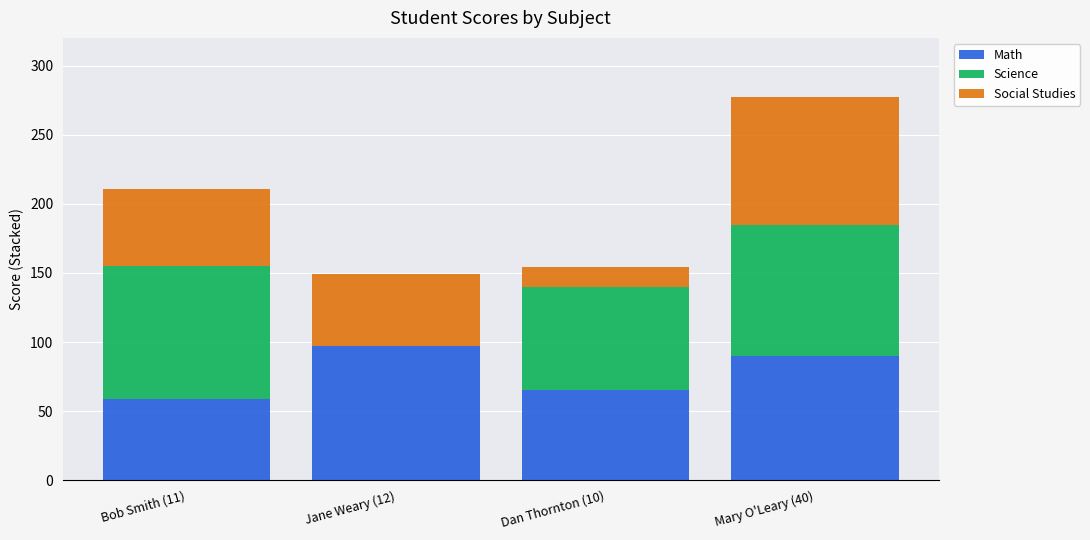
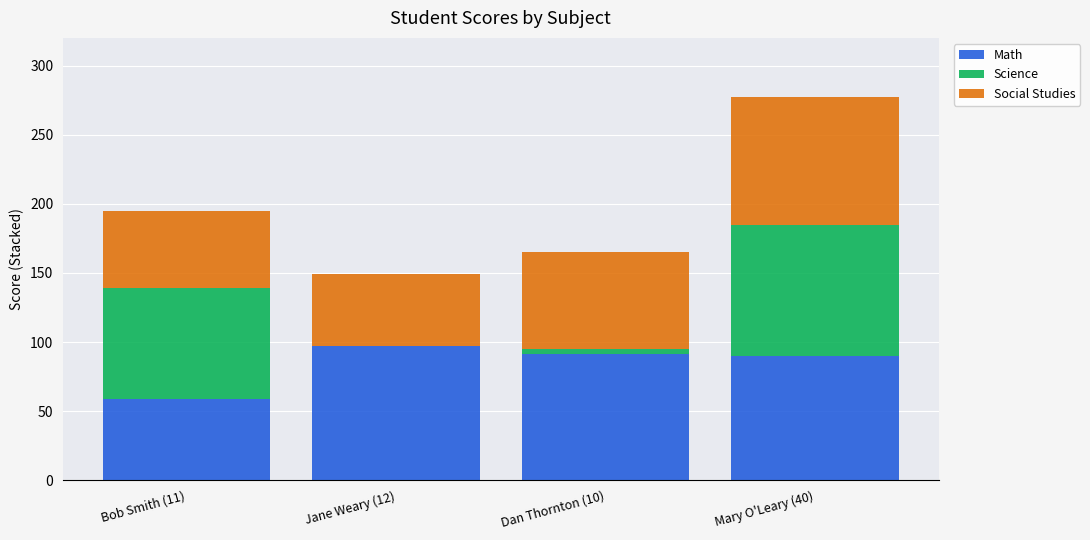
Science, Bob Smith (11): 96 -> 80
Math, Dan Thornton (10): 65 -> 91
Science, Dan Thornton (10): 75 -> 4
Social Studies, Dan Thornton (10): 14 -> 70
